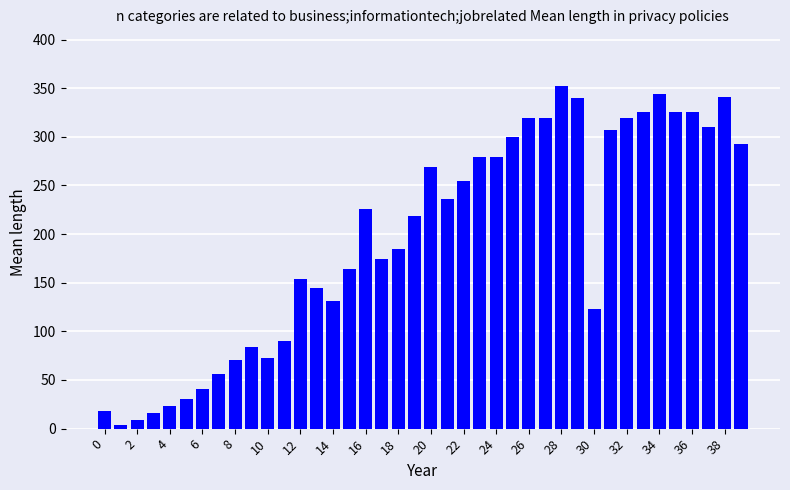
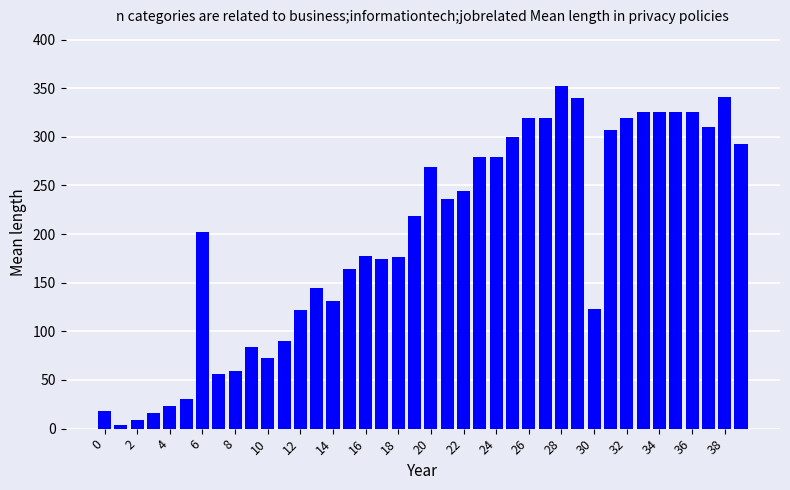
6: 40 -> 200
8: 70 -> 60
12: 150 -> 120
16: 230 -> 180
18: 190 -> 180
22: 260 -> 240
34: 340 -> 330
